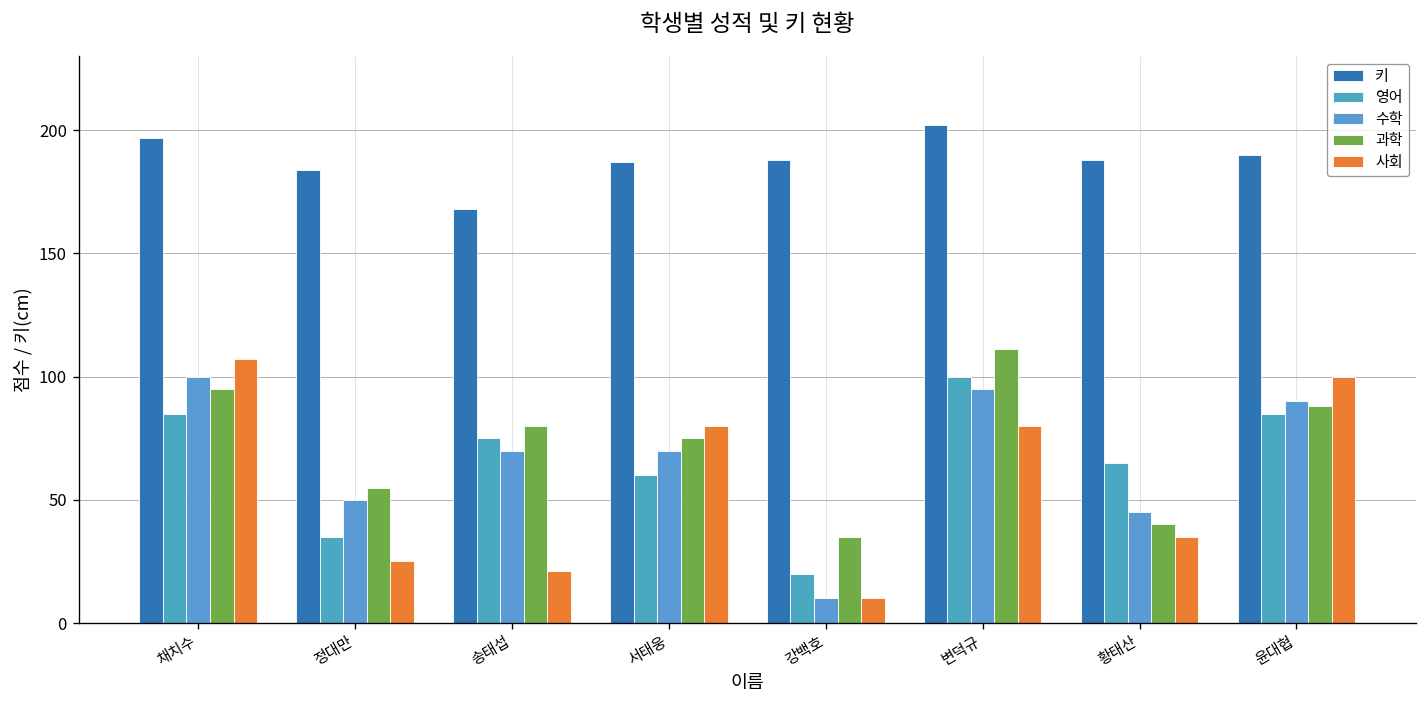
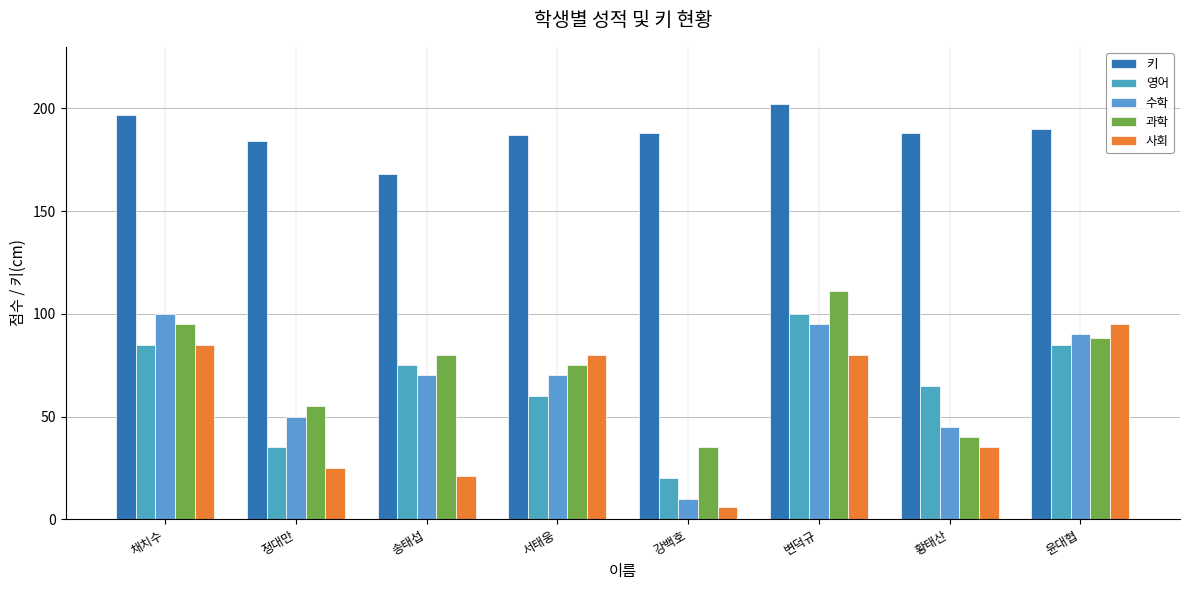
사회, 채치수: 107 -> 85
사회, 강백호: 10 -> 6
사회, 윤대협: 100 -> 95
